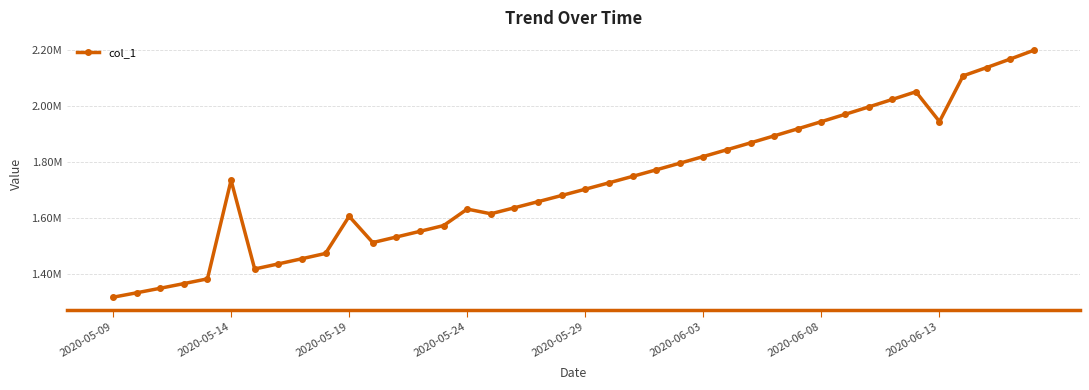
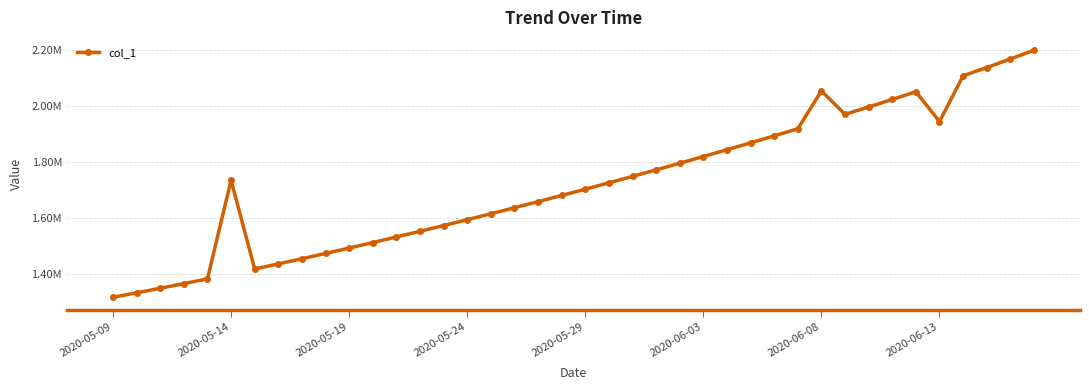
2020-05-19: 1600000 -> 1490000
2020-05-24: 1630000 -> 1590000
2020-06-08: 1940000 -> 2050000
